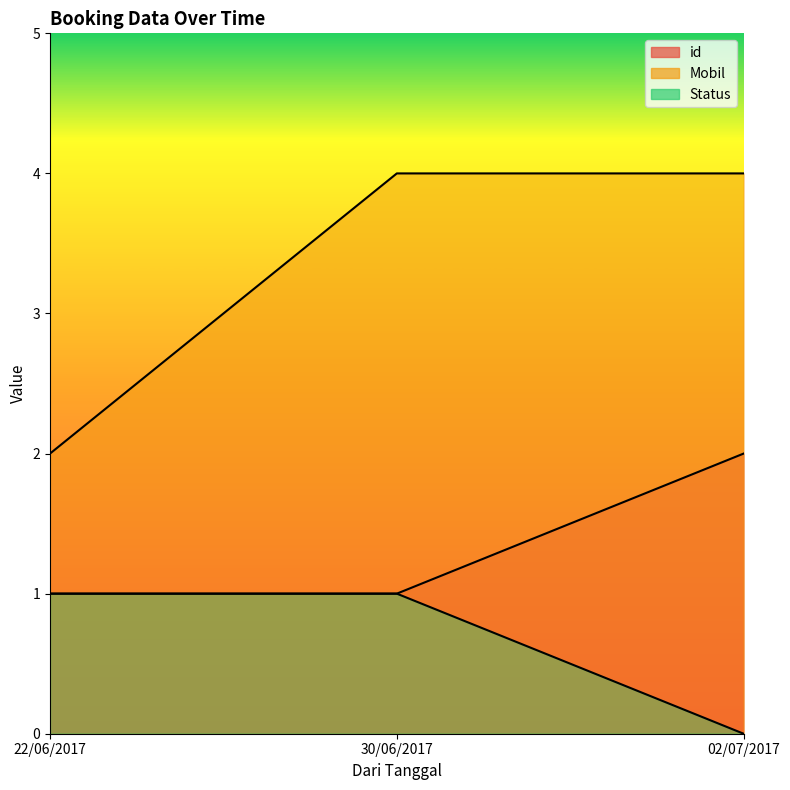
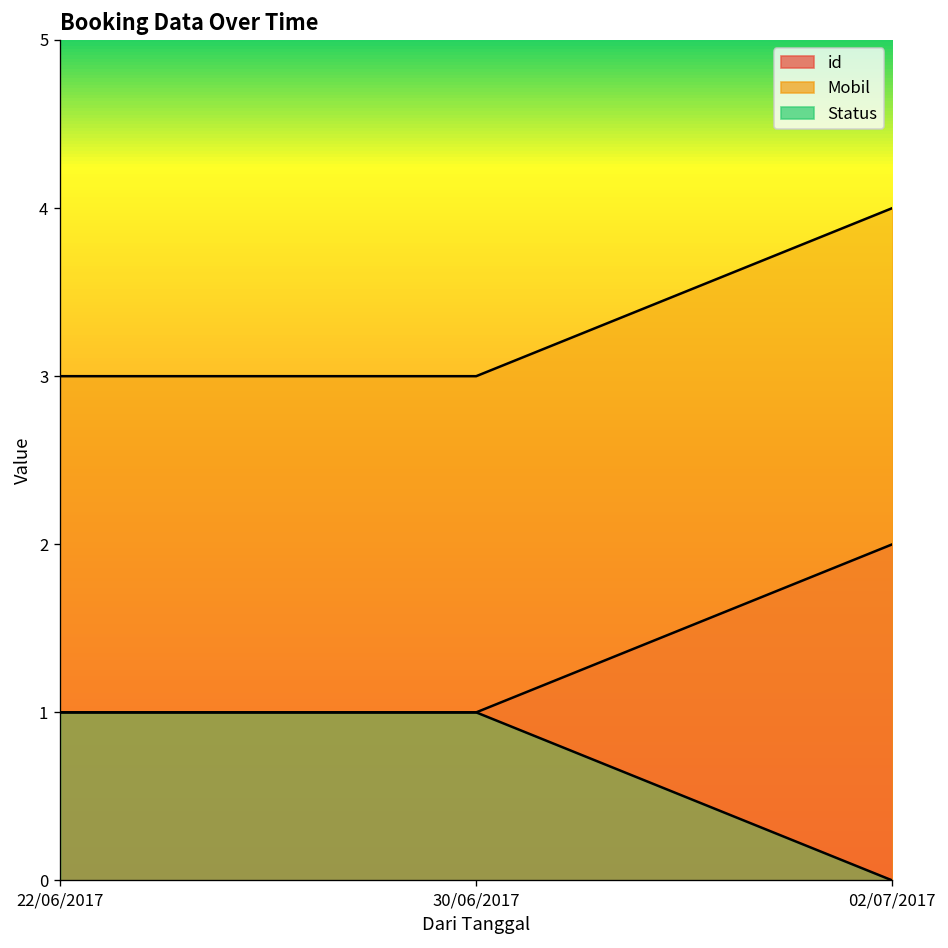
Mobil, 22/06/2017: 2 -> 3
Mobil, 30/06/2017: 4 -> 3
